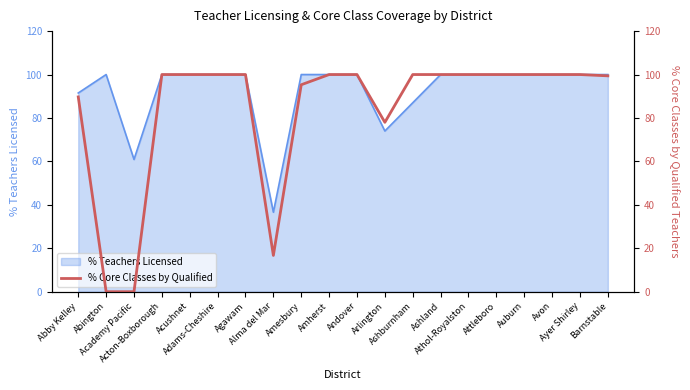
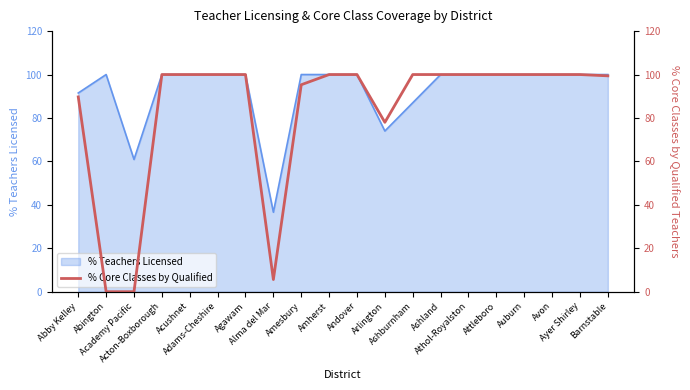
% Core Classes by Qualified, Alma del Mar: 17 -> 6
